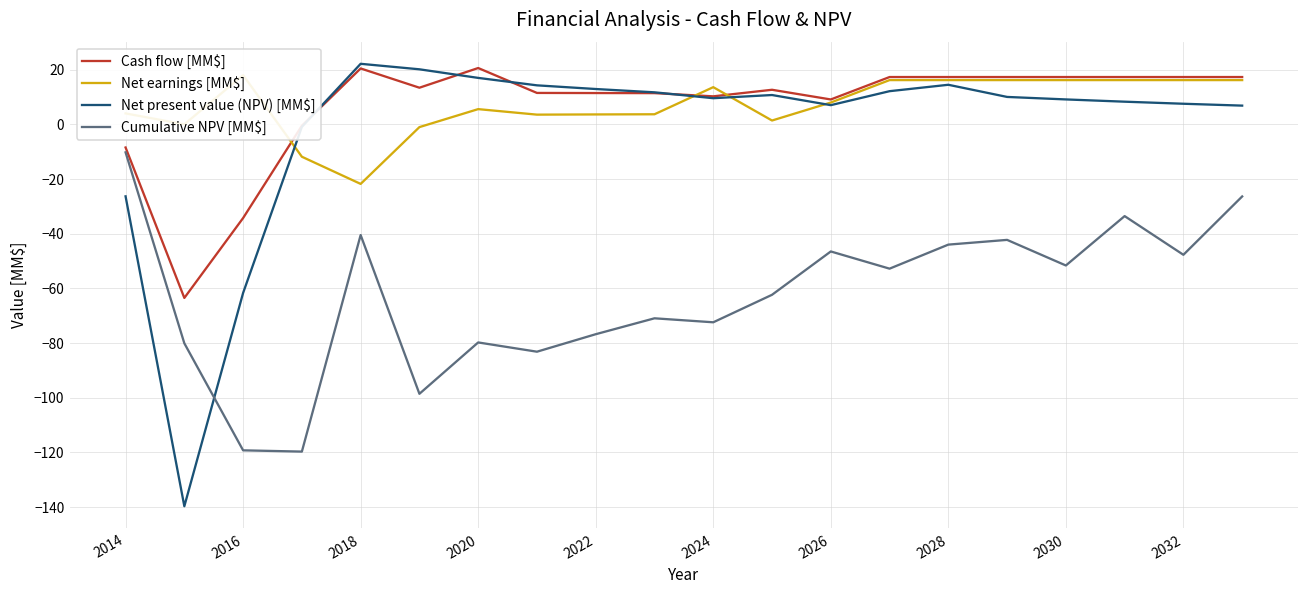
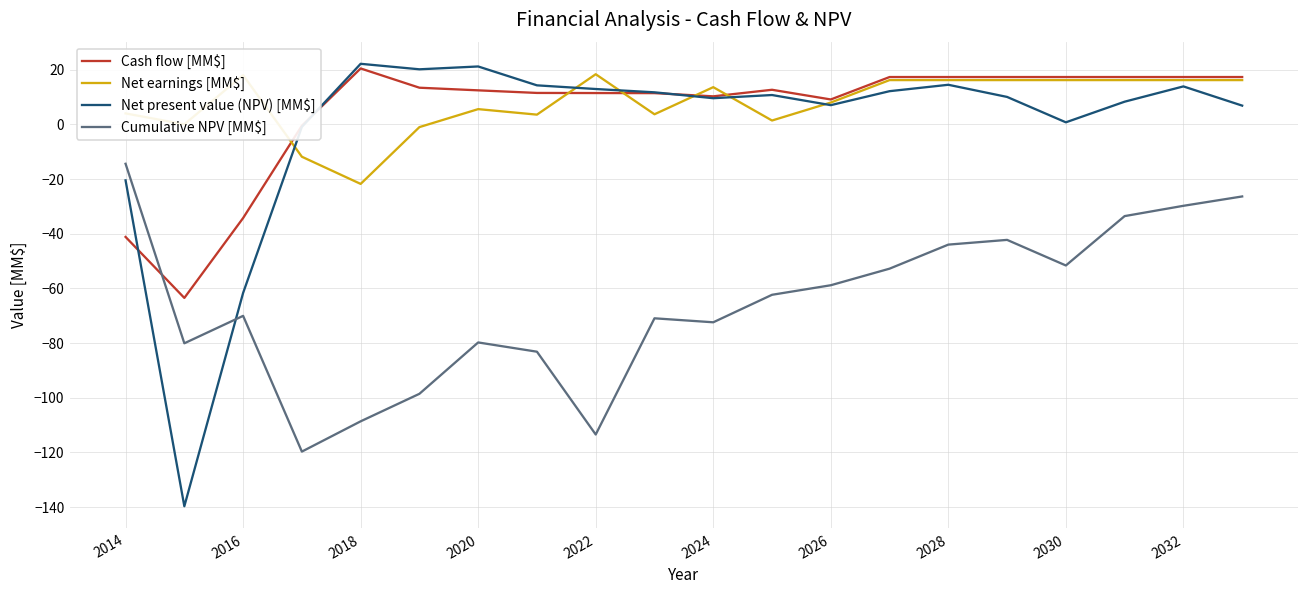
Cash flow [MM$], 2014: -8 -> -41
Net present value (NPV) [MM$], 2014: -26 -> -20
Cumulative NPV [MM$], 2014: -10 -> -14
Cumulative NPV [MM$], 2016: -119 -> -70
Cumulative NPV [MM$], 2018: -40 -> -109
Cash flow [MM$], 2020: 21 -> 12
Net present value (NPV) [MM$], 2020: 17 -> 21
Net earnings [MM$], 2022: 4 -> 18
Cumulative NPV [MM$], 2022: -77 -> -113
Cumulative NPV [MM$], 2026: -46 -> -59
Net present value (NPV) [MM$], 2030: 9 -> 1
Net present value (NPV) [MM$], 2032: 8 -> 14
Cumulative NPV [MM$], 2032: -48 -> -30
